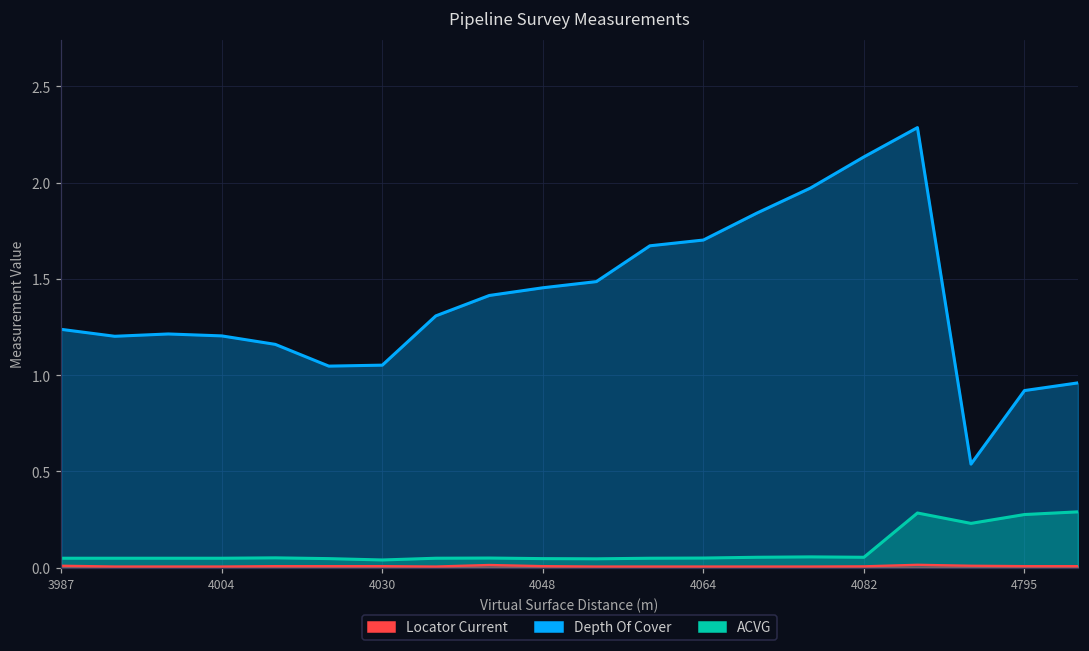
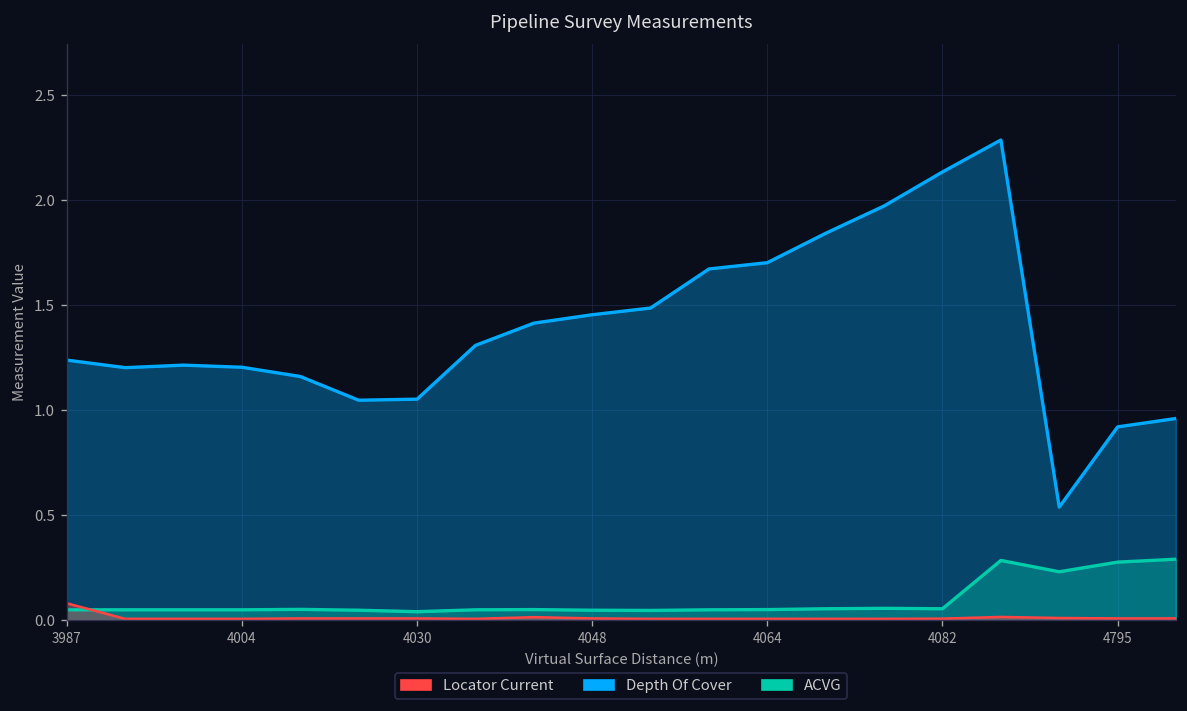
Locator Current, 3987: 0.01 -> 0.08
